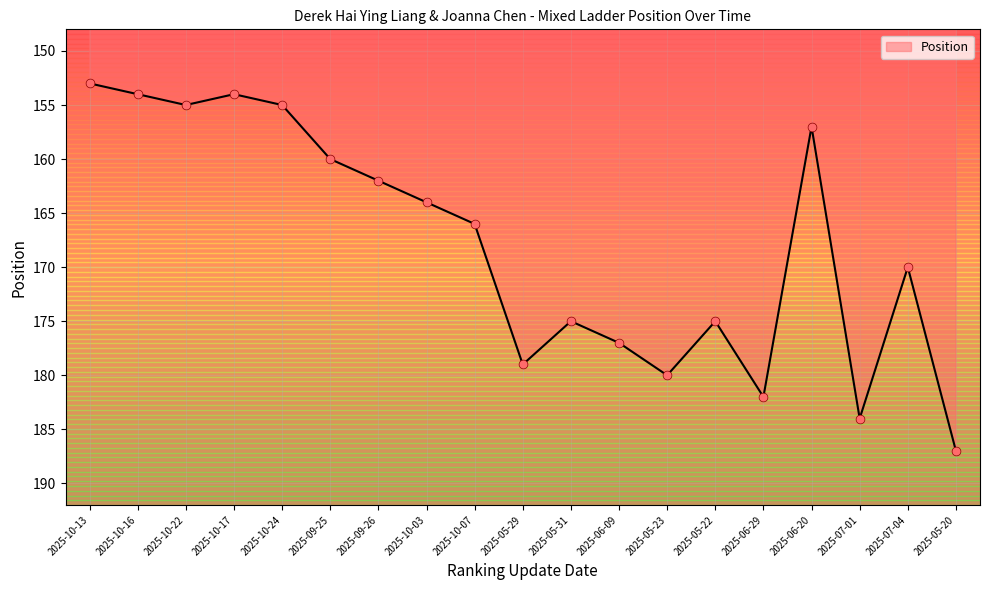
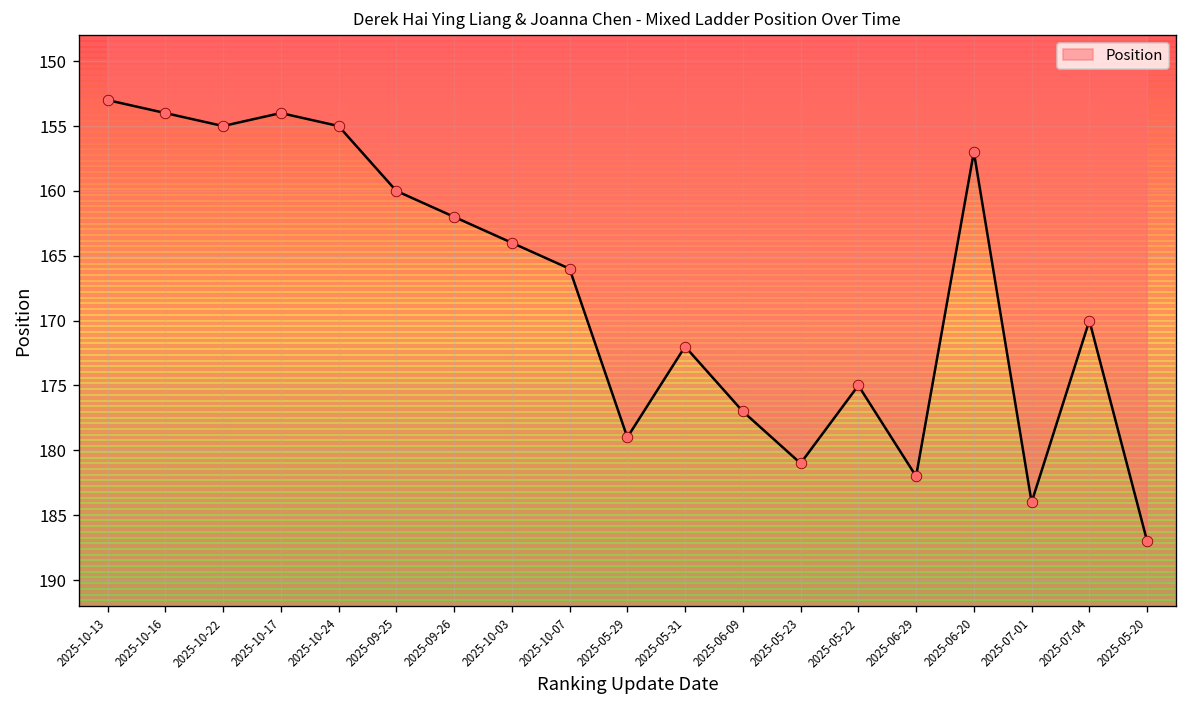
2025-05-31: 175 -> 172
2025-05-23: 180 -> 181
